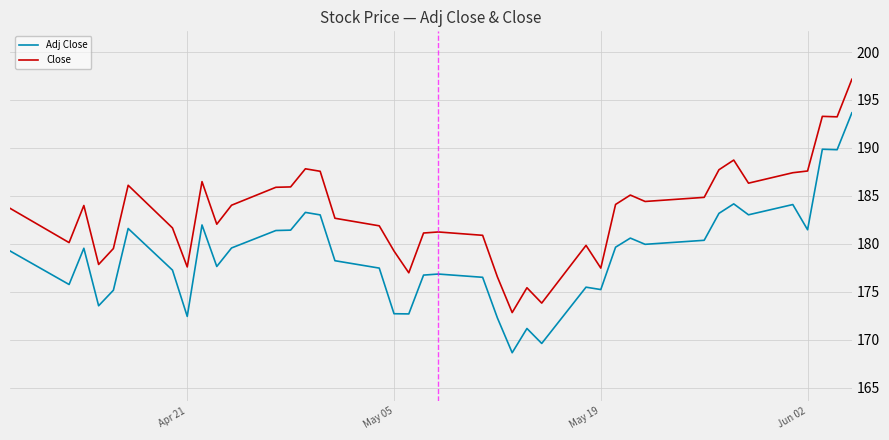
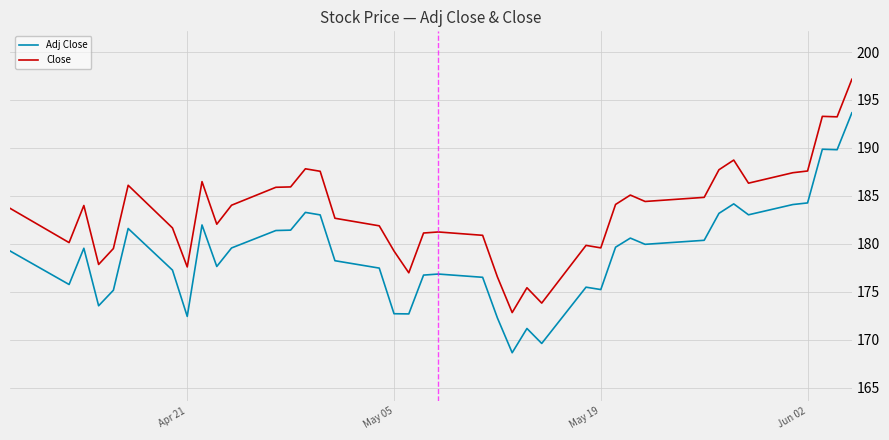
Close, May 19: 177 -> 180
Adj Close, Jun 02: 181 -> 184
